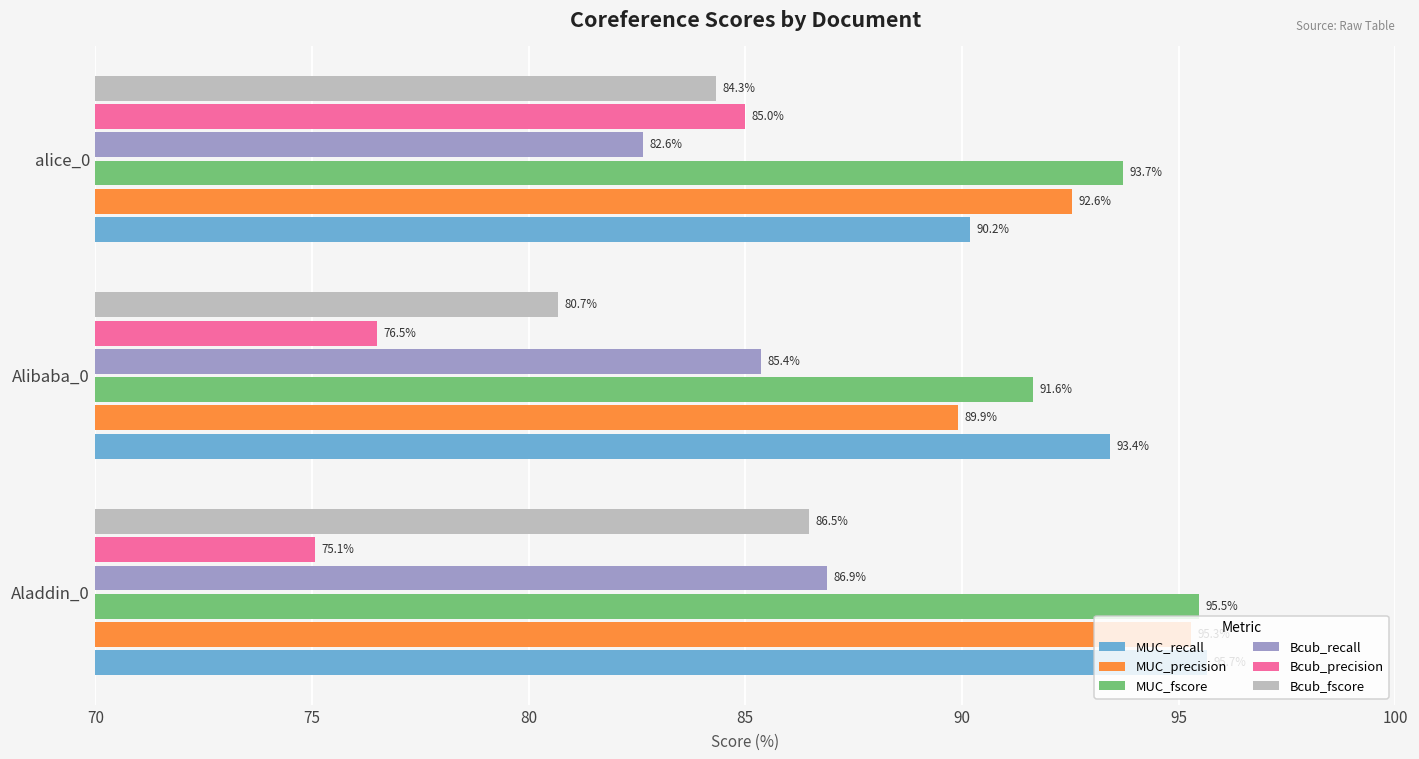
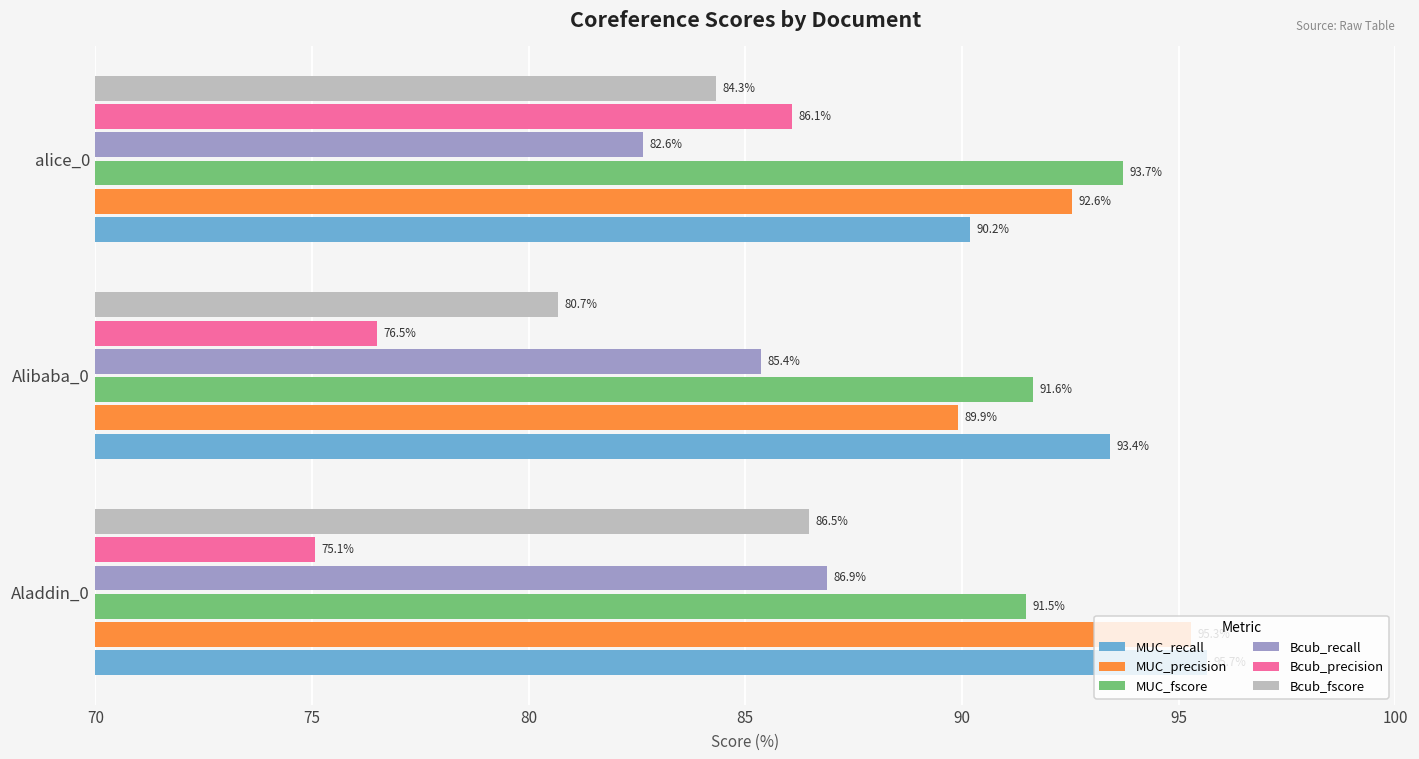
Bcub_precision, alice_0: 85.0% -> 86.1%
MUC_fscore, Aladdin_0: 95.5% -> 91.5%
